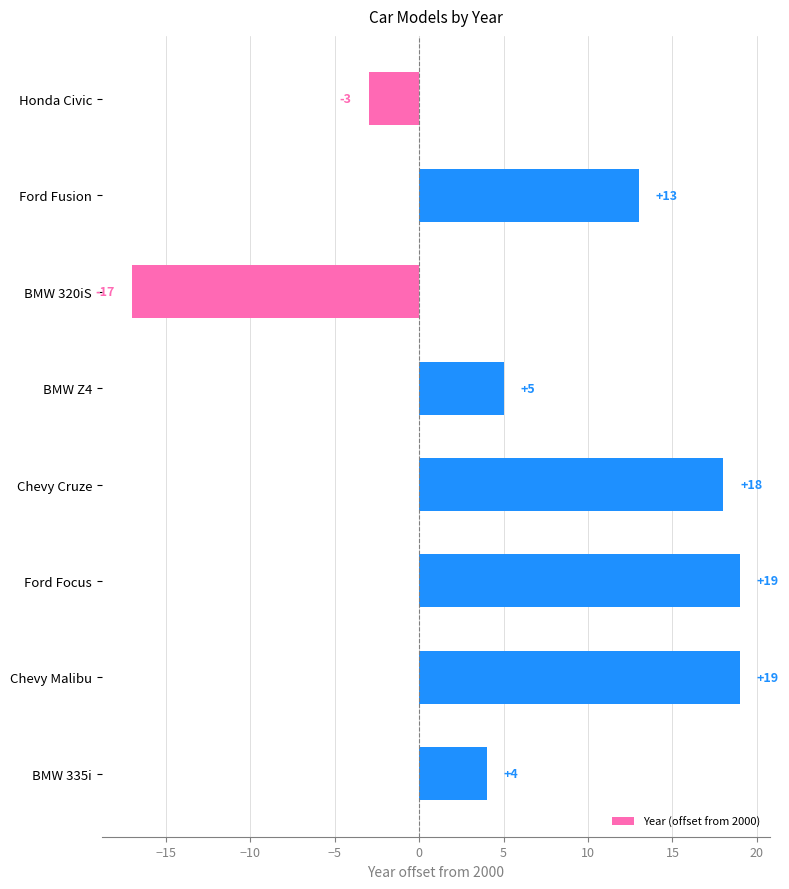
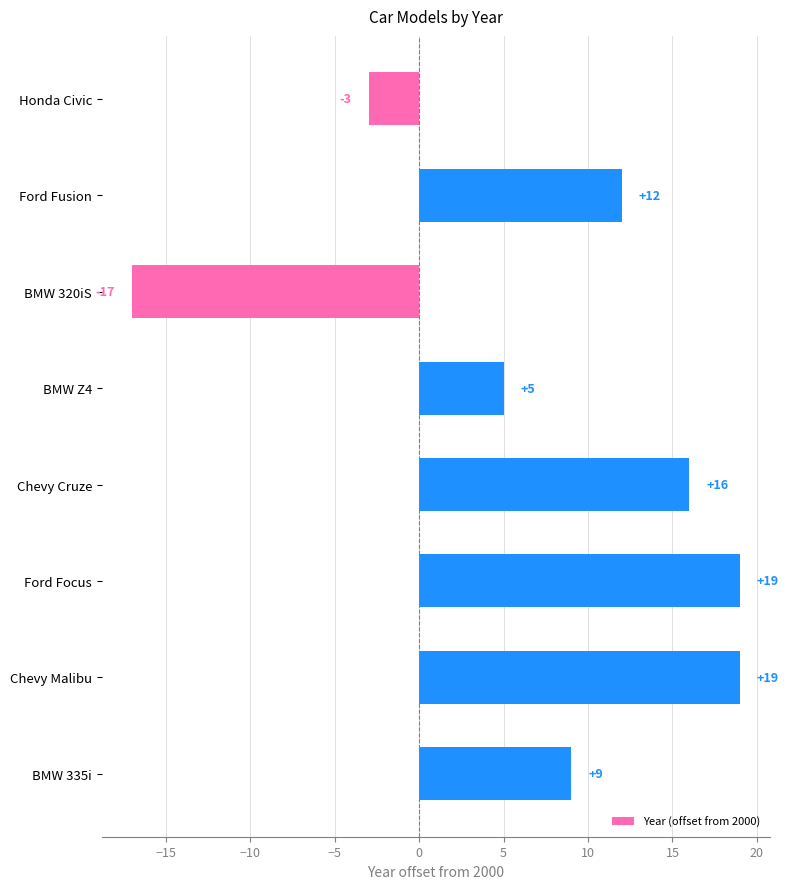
Ford Fusion: +13 -> +12
Chevy Cruze: +18 -> +16
BMW 335i: +4 -> +9
